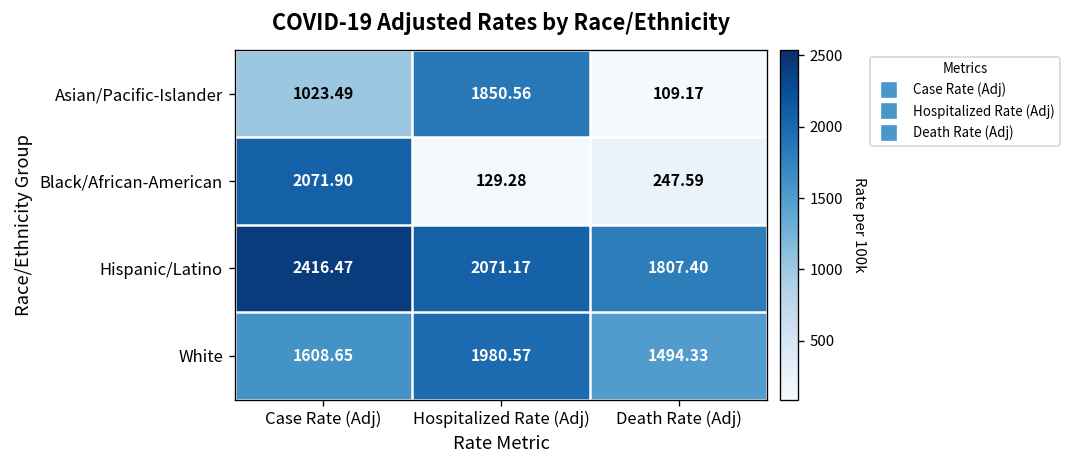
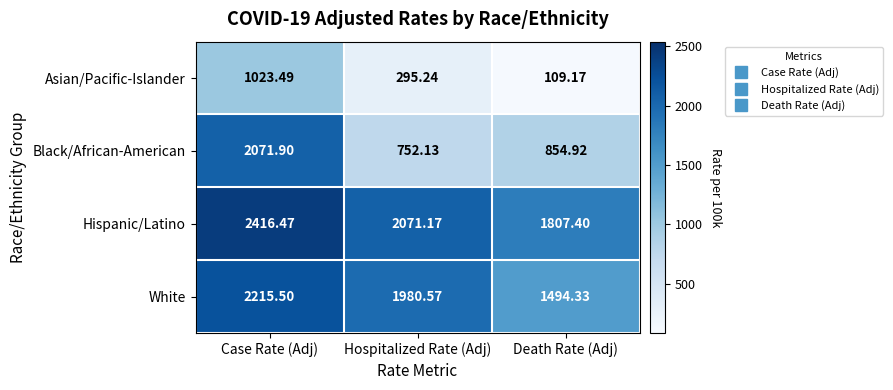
Asian/Pacific-Islander, Hospitalized Rate (Adj): 1850.56 -> 295.24
Black/African-American, Hospitalized Rate (Adj): 129.28 -> 752.13
Black/African-American, Death Rate (Adj): 247.59 -> 854.92
White, Case Rate (Adj): 1608.65 -> 2215.50
